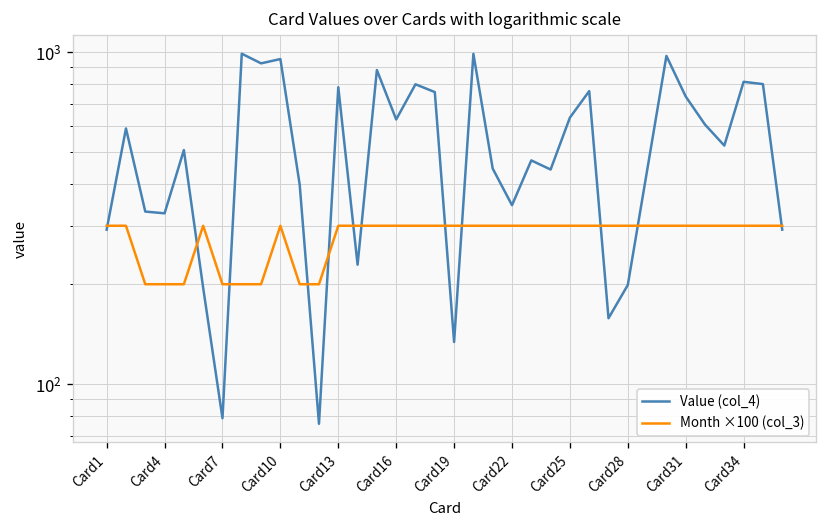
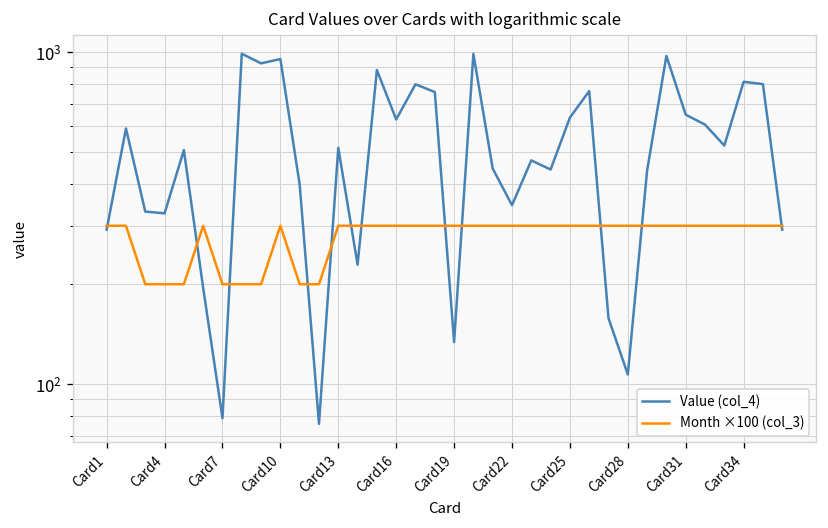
Value (col_4), Card13: 780 -> 520
Value (col_4), Card28: 200 -> 107
Value (col_4), Card31: 740 -> 650
